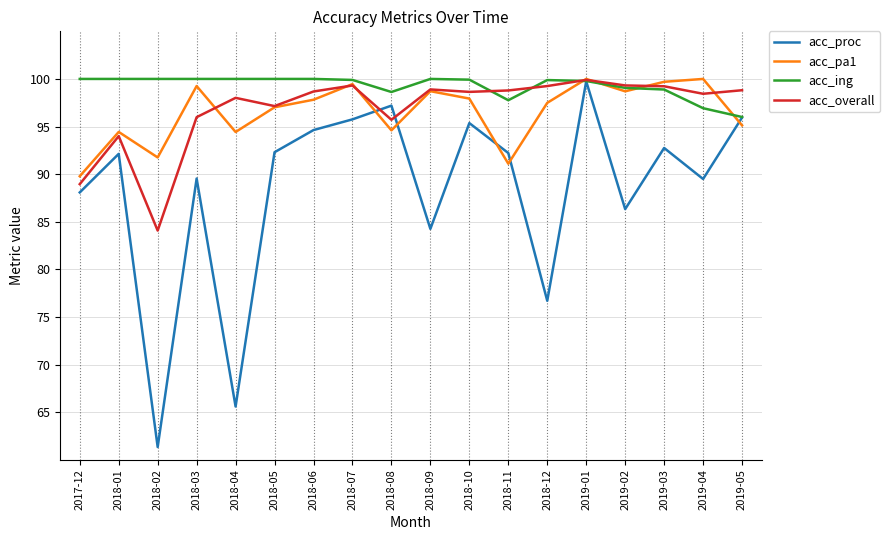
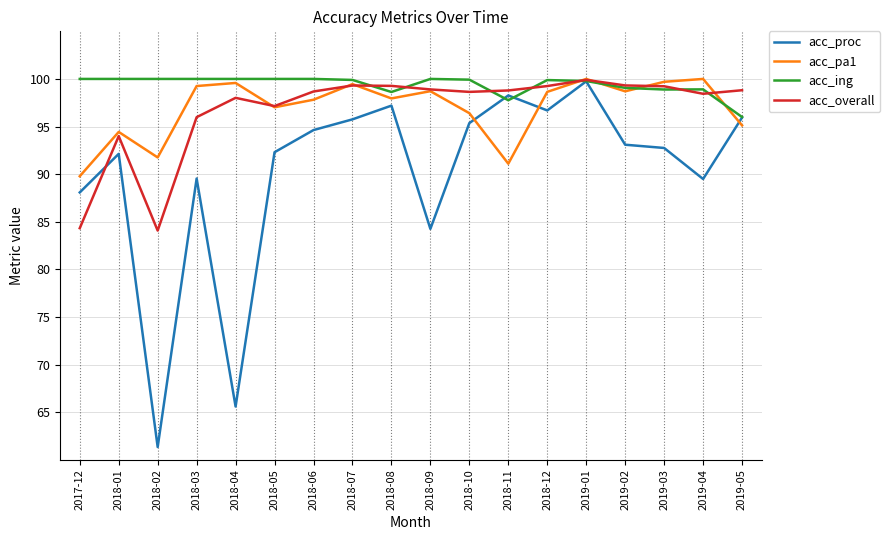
acc_overall, 2017-12: 89 -> 84
acc_pa1, 2018-04: 94 -> 100
acc_pa1, 2018-08: 95 -> 98
acc_overall, 2018-08: 96 -> 99
acc_pa1, 2018-10: 98 -> 96
acc_proc, 2018-11: 92 -> 98
acc_proc, 2018-12: 77 -> 97
acc_pa1, 2018-12: 97 -> 99
acc_proc, 2019-02: 86 -> 93
acc_ing, 2019-04: 97 -> 99
